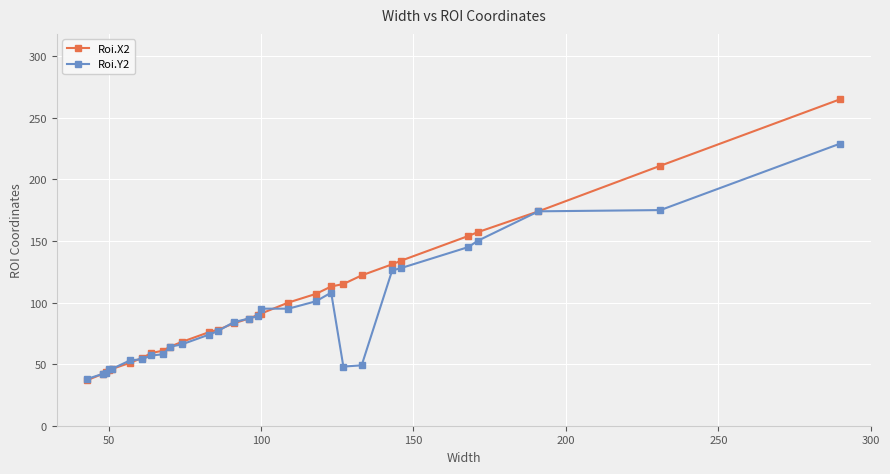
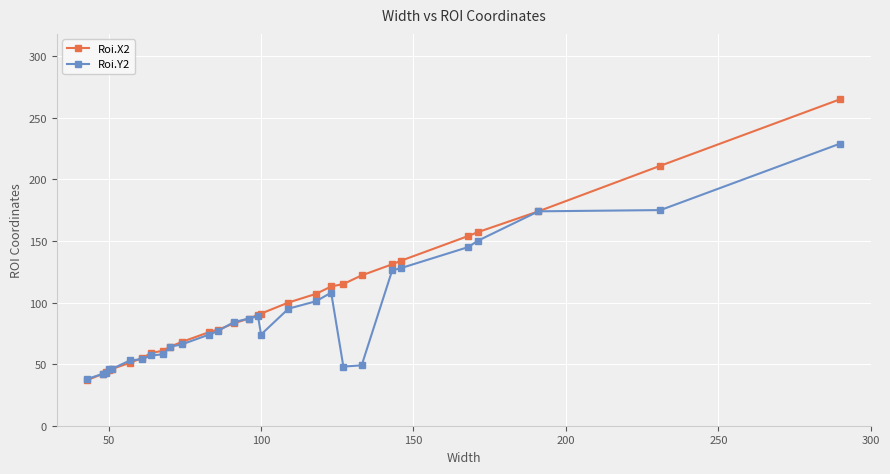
Roi.Y2, 100: 95 -> 74
